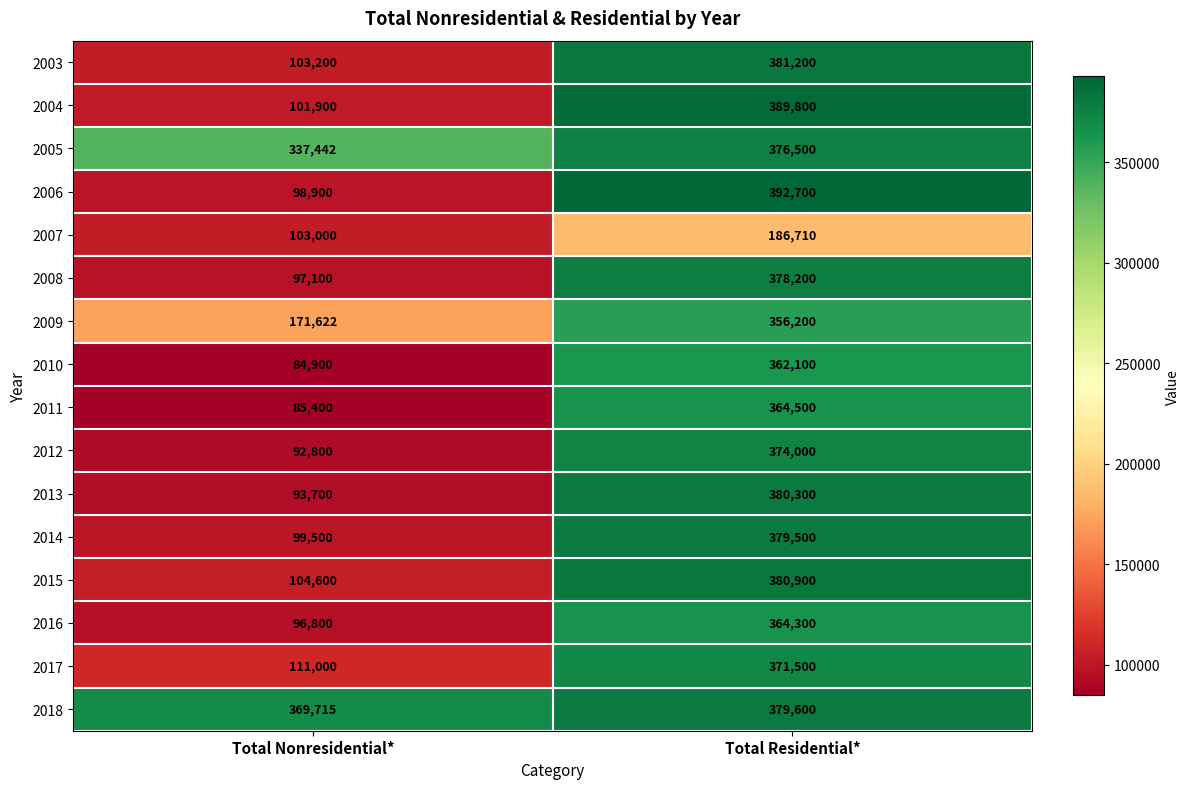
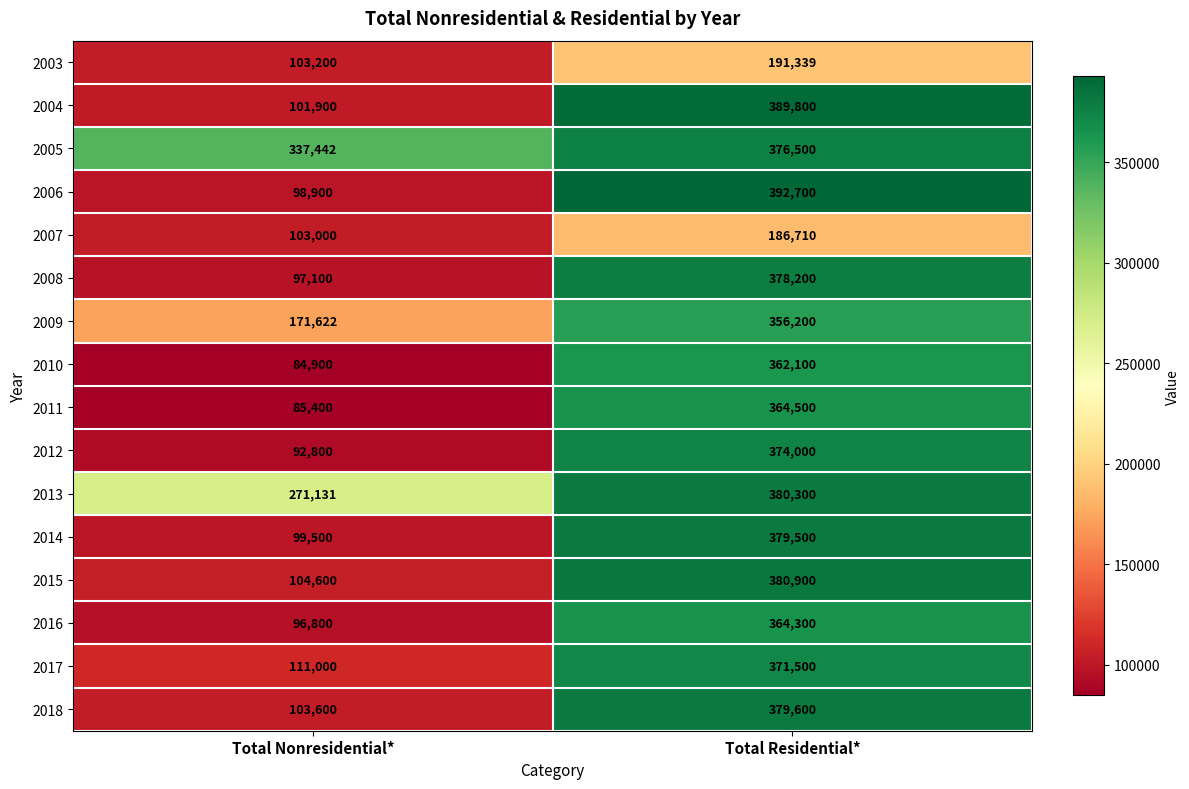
2003, Total Residential*: 381,200 -> 191,339
2013, Total Nonresidential*: 93,700 -> 271,131
2018, Total Nonresidential*: 369,715 -> 103,600
